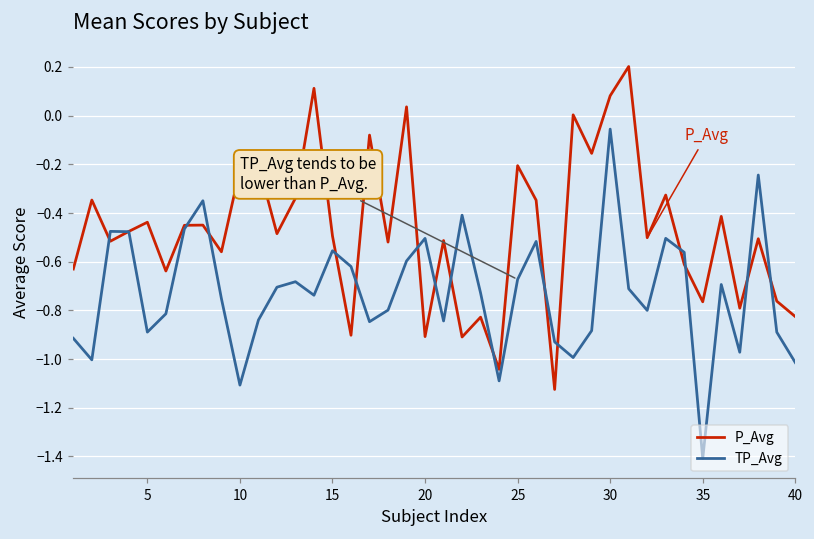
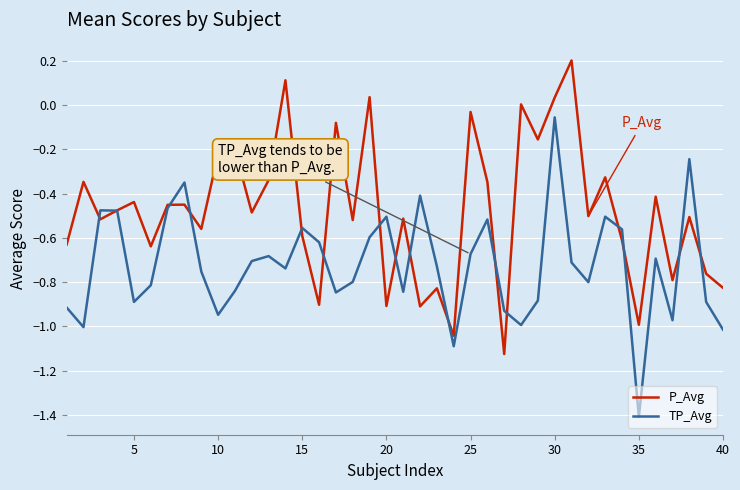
TP_Avg, 10: -1.11 -> -0.95
P_Avg, 15: -0.49 -> -0.59
P_Avg, 25: -0.21 -> -0.03
P_Avg, 30: 0.08 -> 0.03
P_Avg, 35: -0.76 -> -0.99
